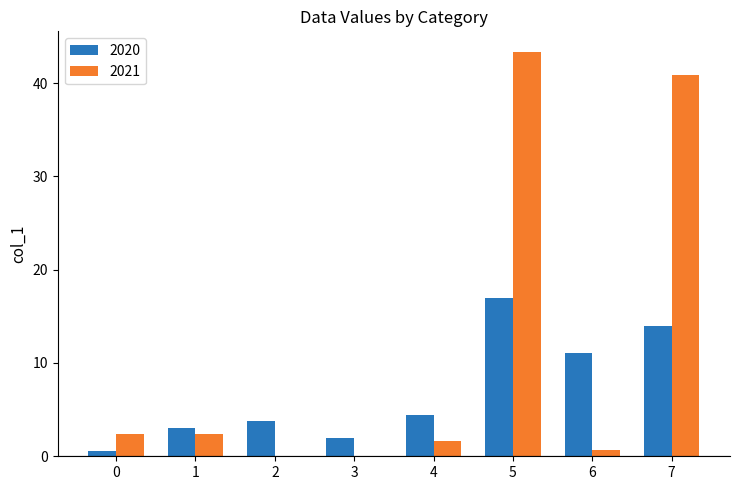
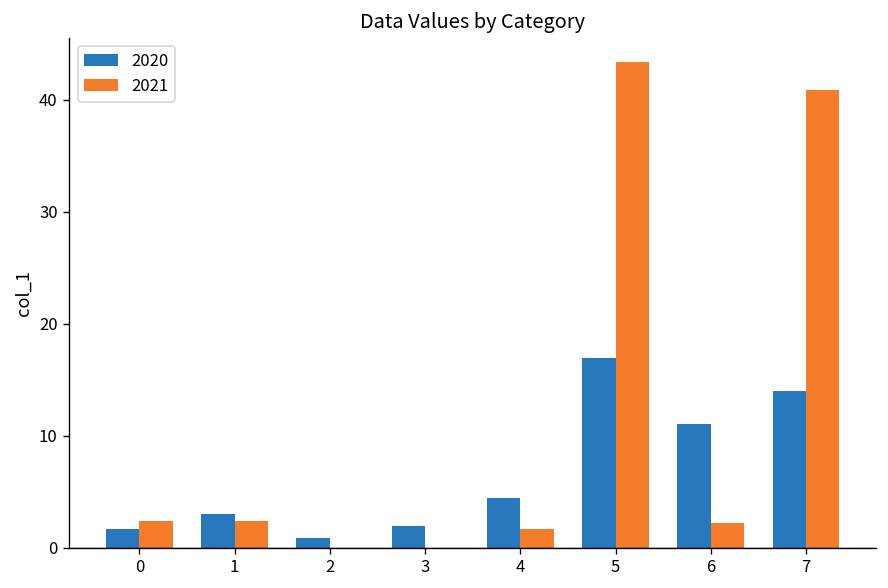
2020, 0: 1 -> 2
2020, 2: 4 -> 1
2021, 6: 1 -> 2
